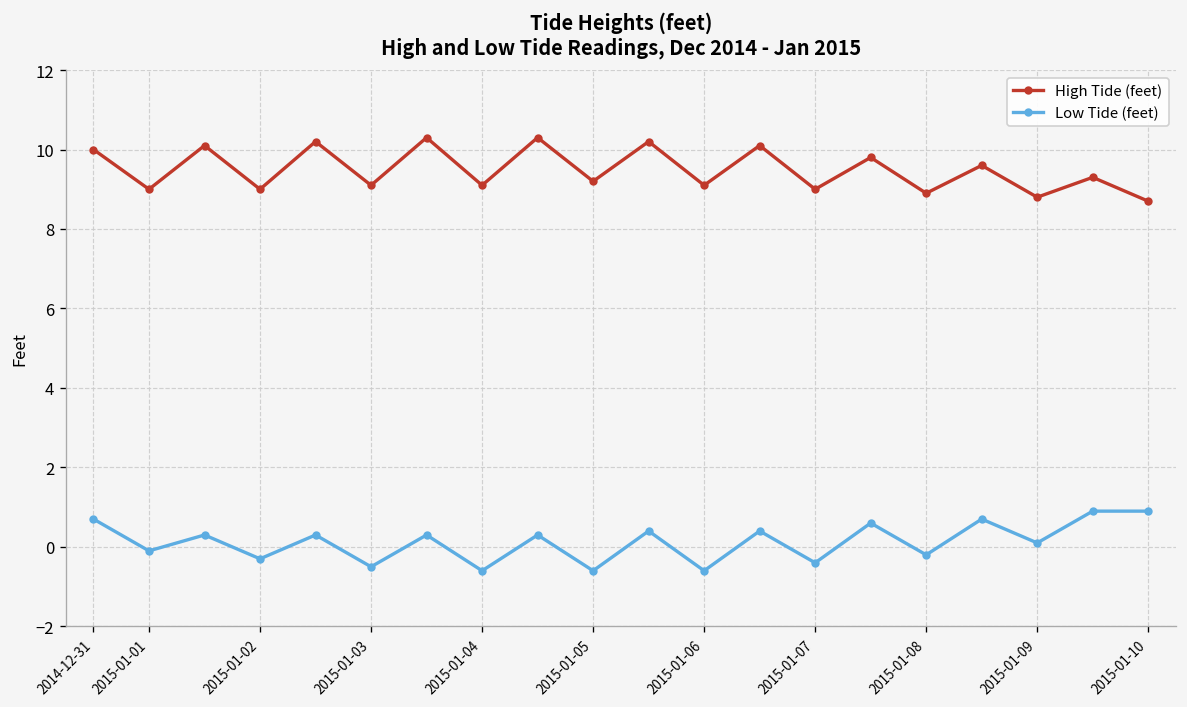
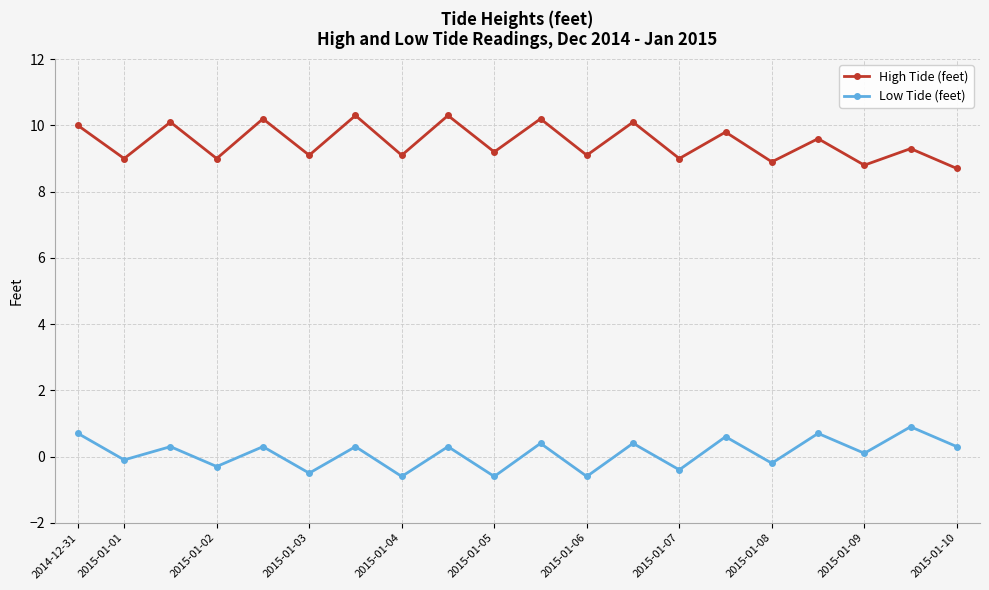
Low Tide (feet), 2015-01-10: 0.9 -> 0.3
